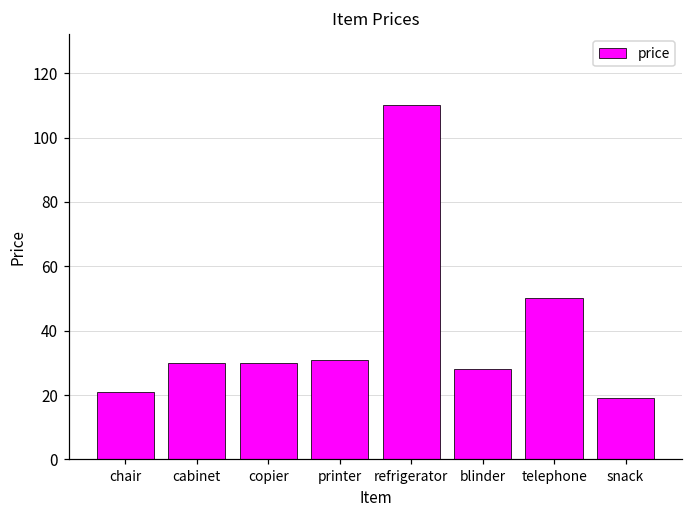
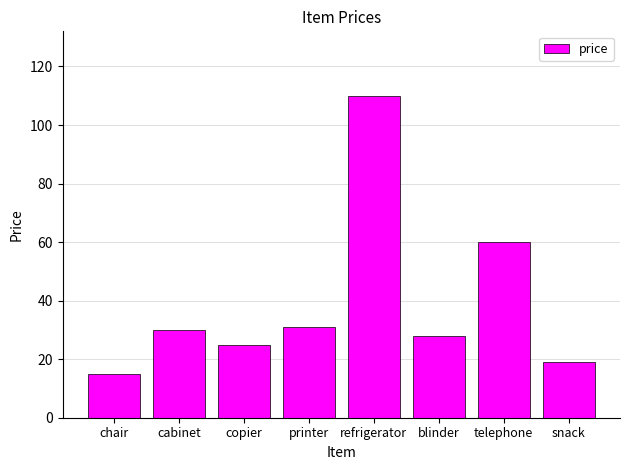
chair: 21 -> 15
copier: 30 -> 25
telephone: 50 -> 60
